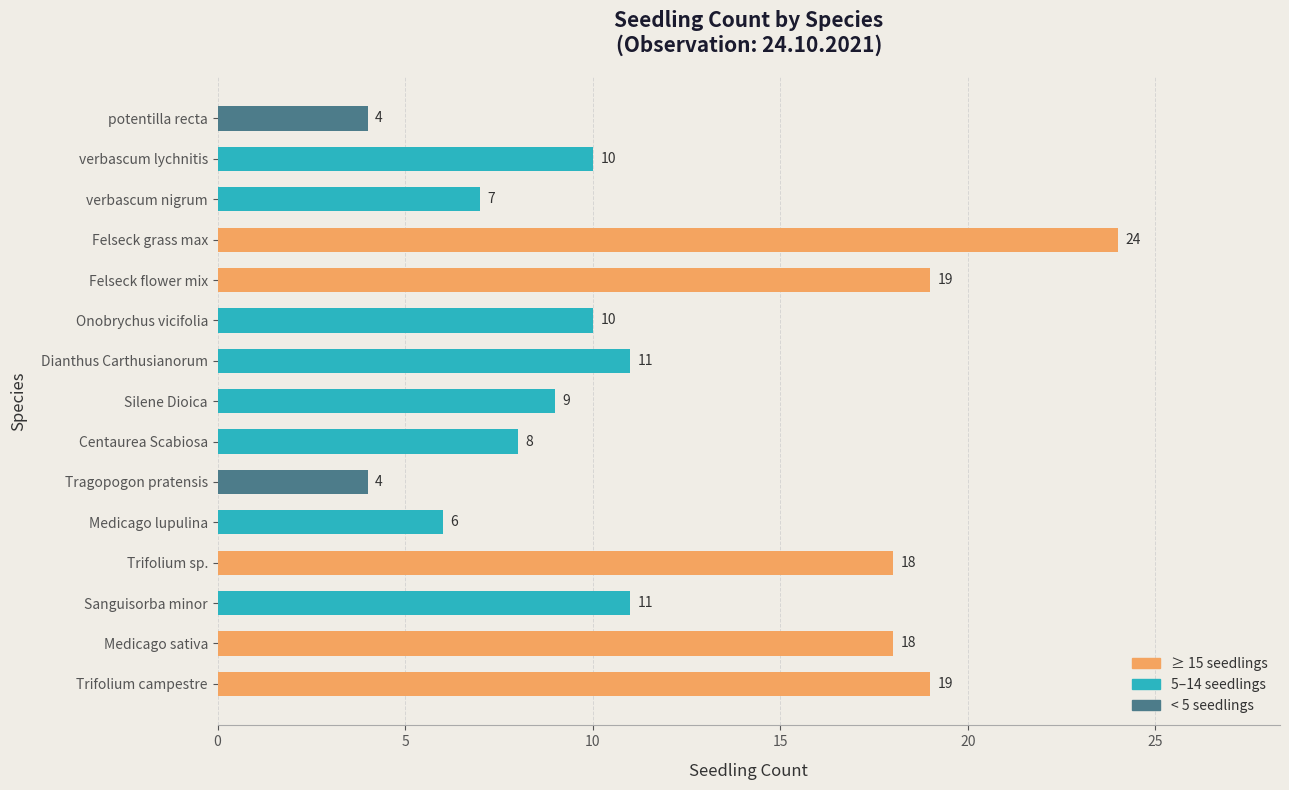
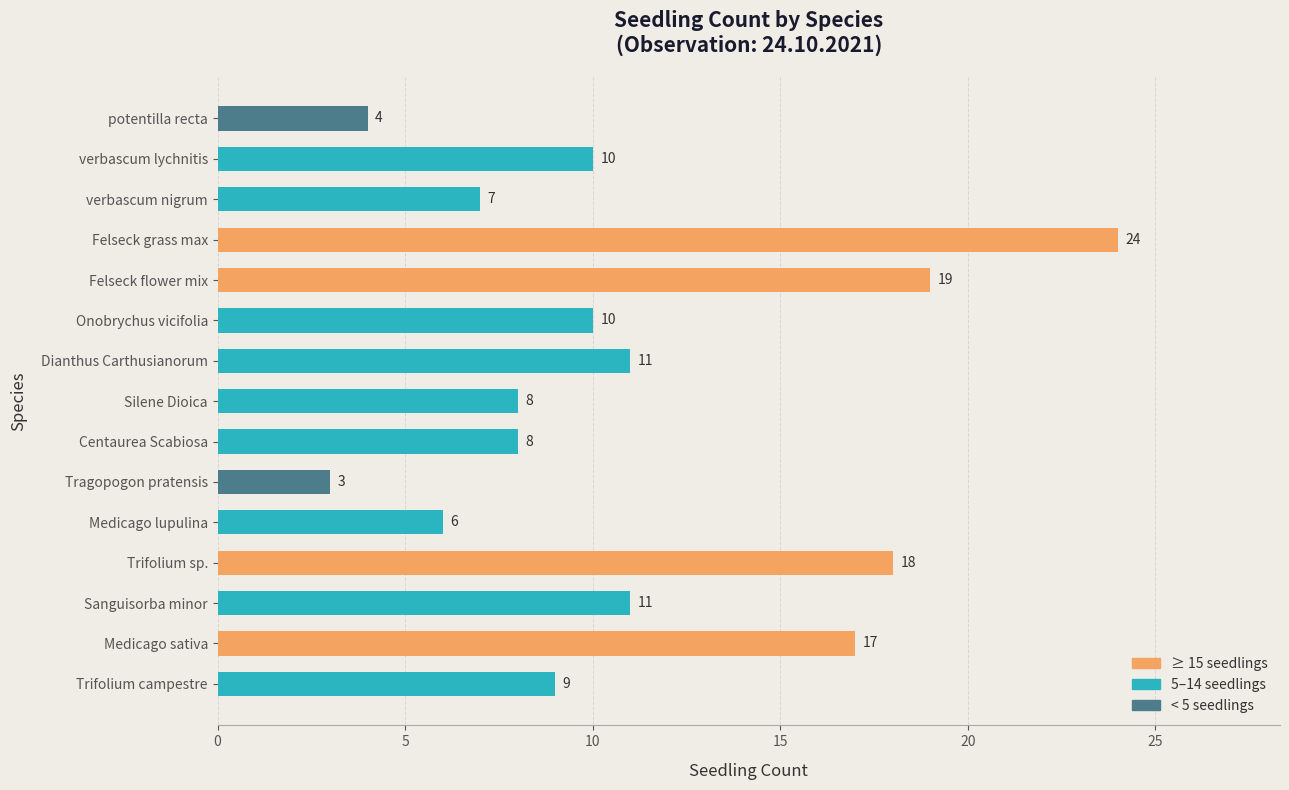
Silene Dioica: 9 -> 8
Tragopogon pratensis: 4 -> 3
Medicago sativa: 18 -> 17
Trifolium campestre: 19 -> 9
